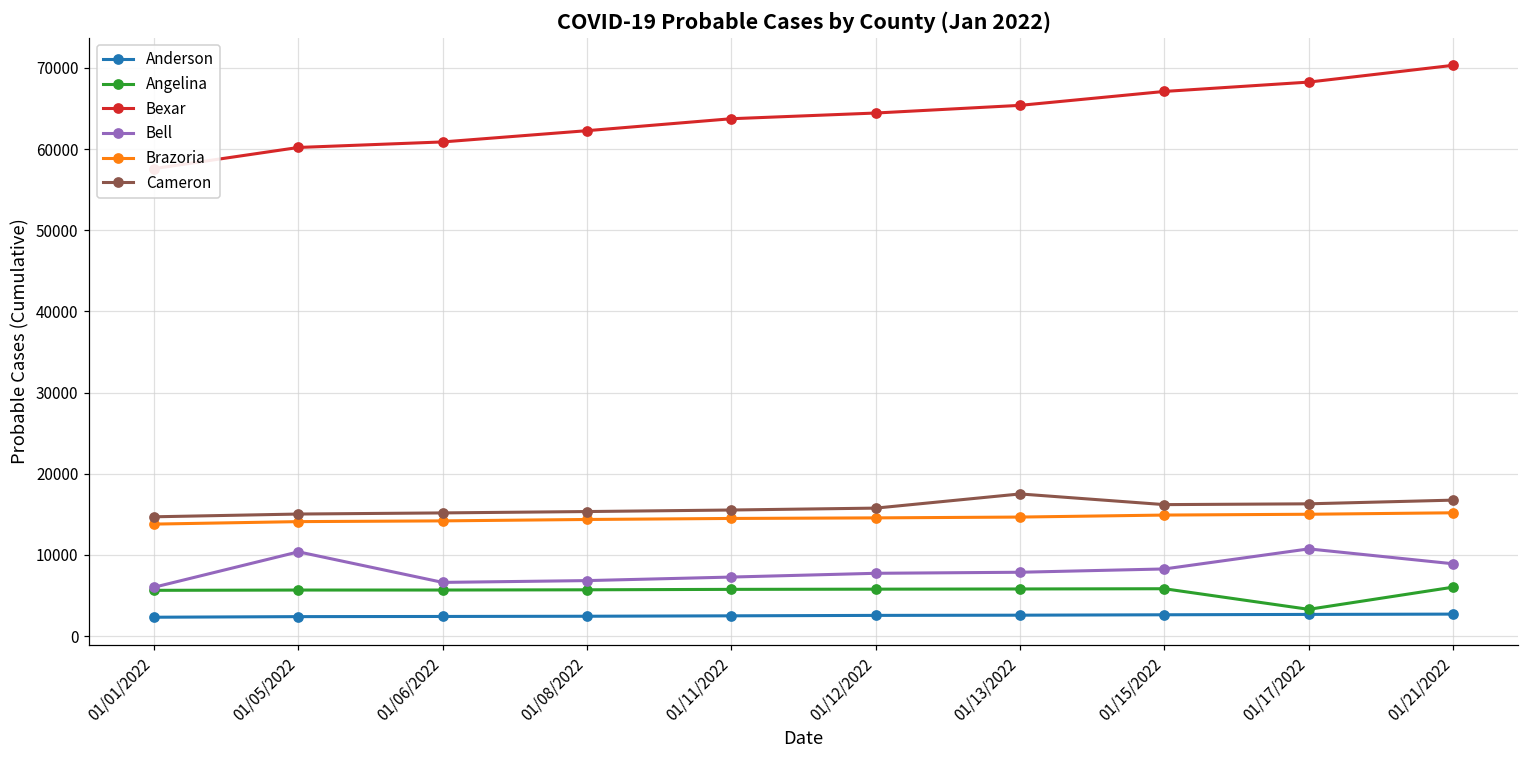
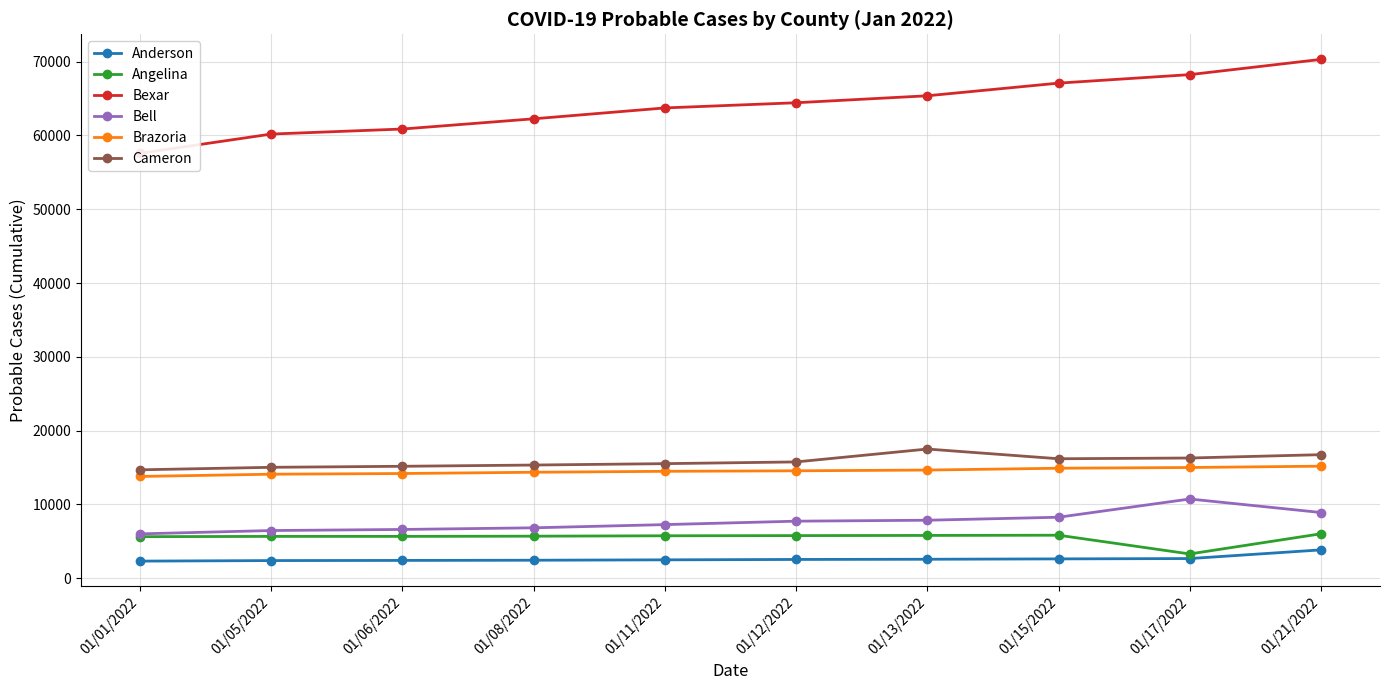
Bell, 01/05/2022: 10000 -> 6000
Anderson, 01/21/2022: 3000 -> 4000
